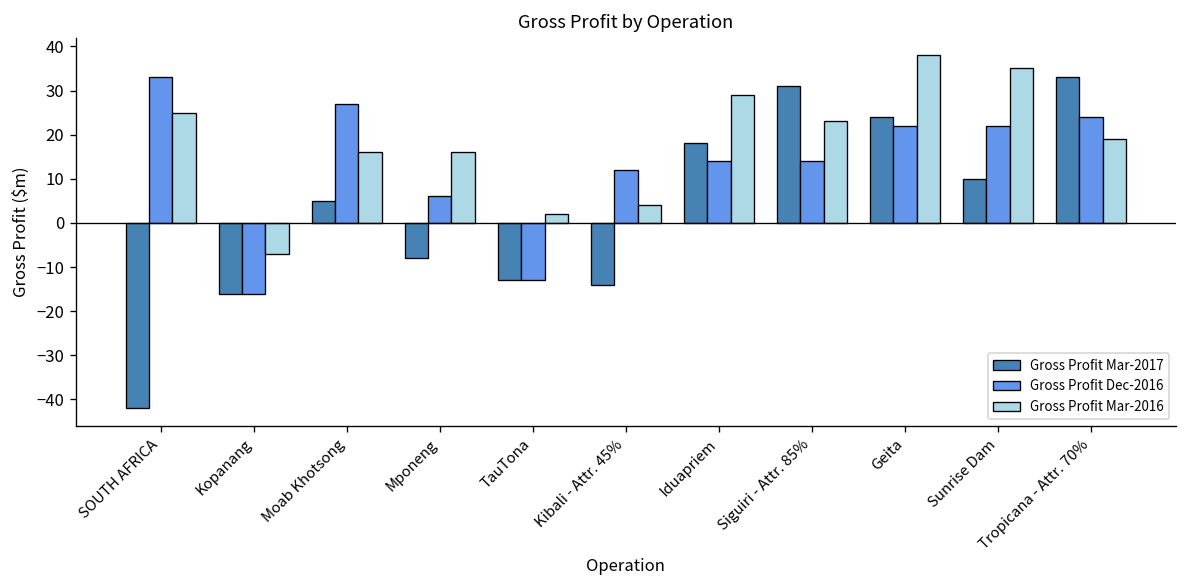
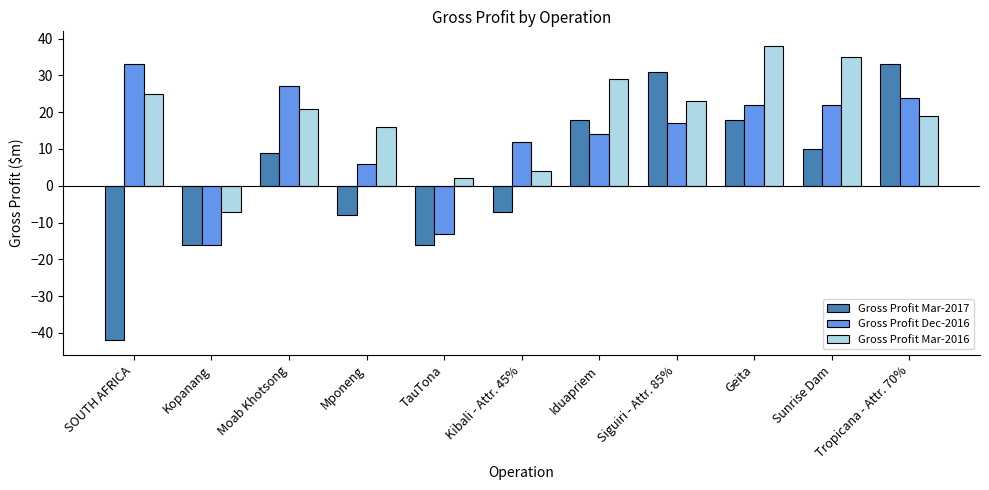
Gross Profit Mar-2017, Moab Khotsong: 5 -> 9
Gross Profit Mar-2016, Moab Khotsong: 16 -> 21
Gross Profit Mar-2017, TauTona: -13 -> -16
Gross Profit Mar-2017, Kibali - Attr. 45%: -14 -> -7
Gross Profit Dec-2016, Siguiri - Attr. 85%: 14 -> 17
Gross Profit Mar-2017, Geita: 24 -> 18
